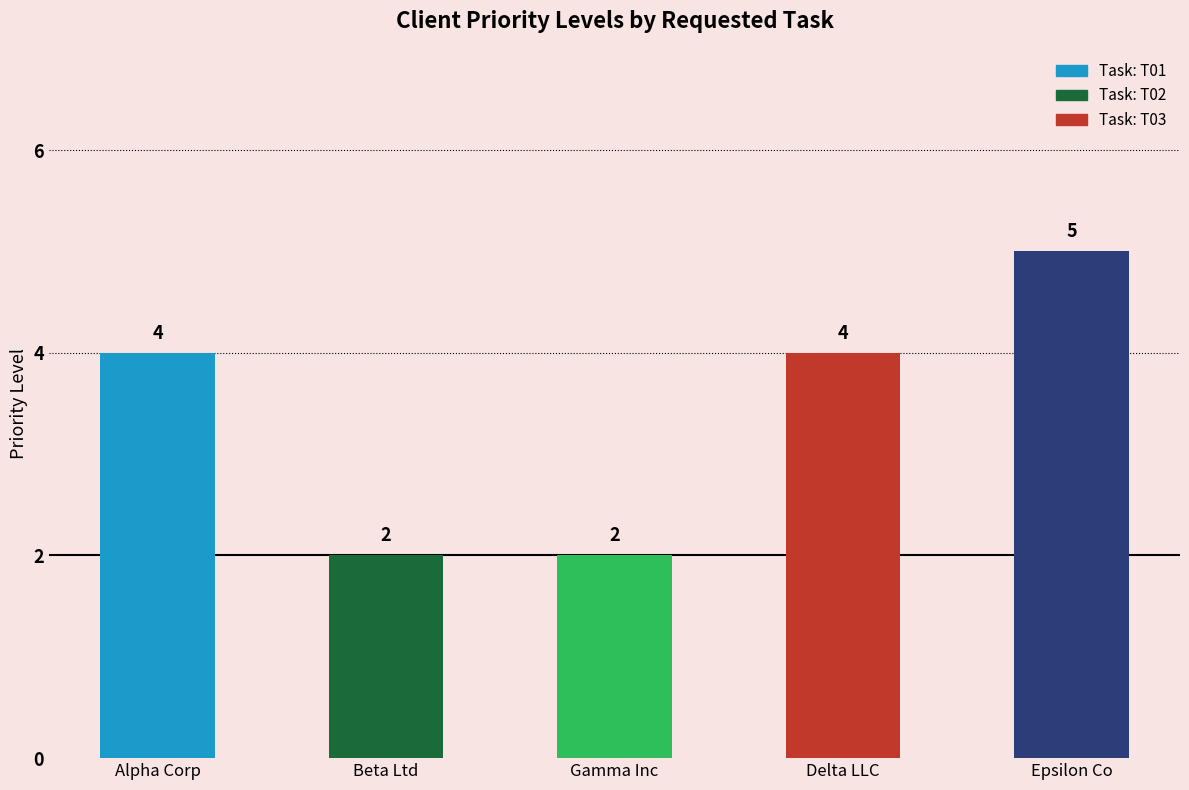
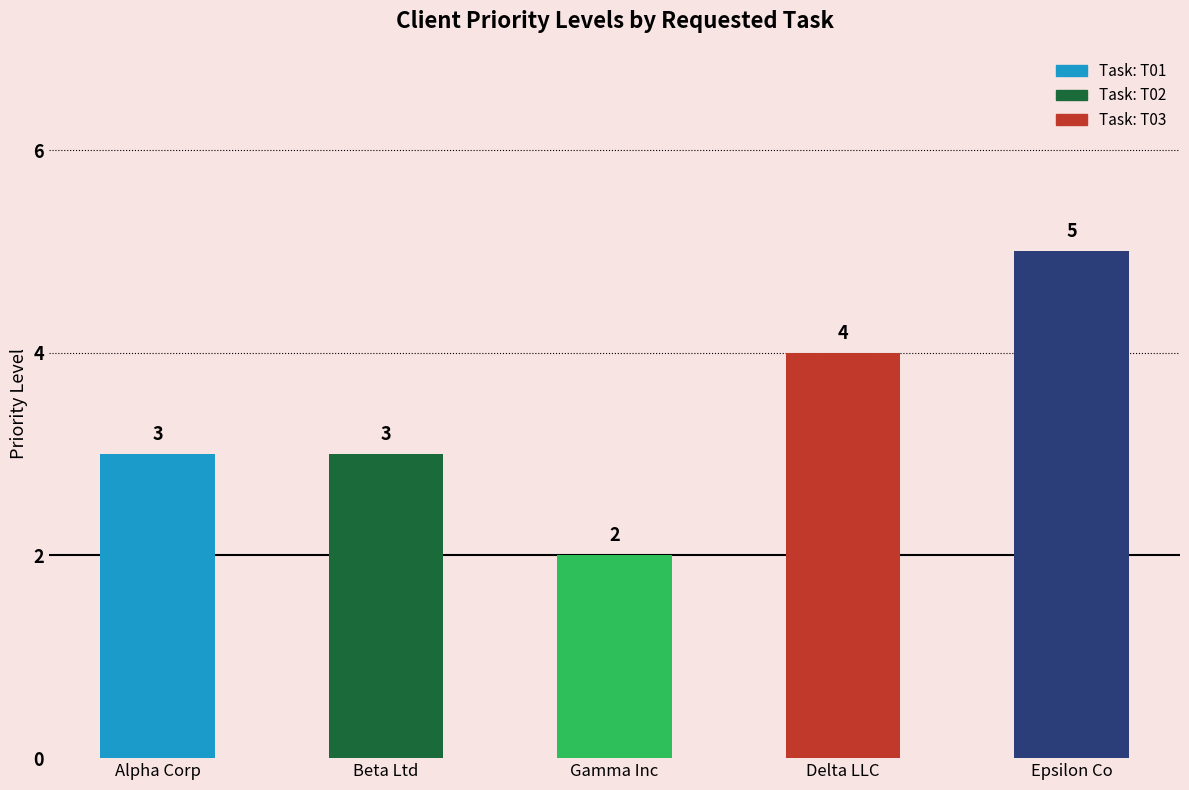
Alpha Corp: 4 -> 3
Beta Ltd: 2 -> 3
